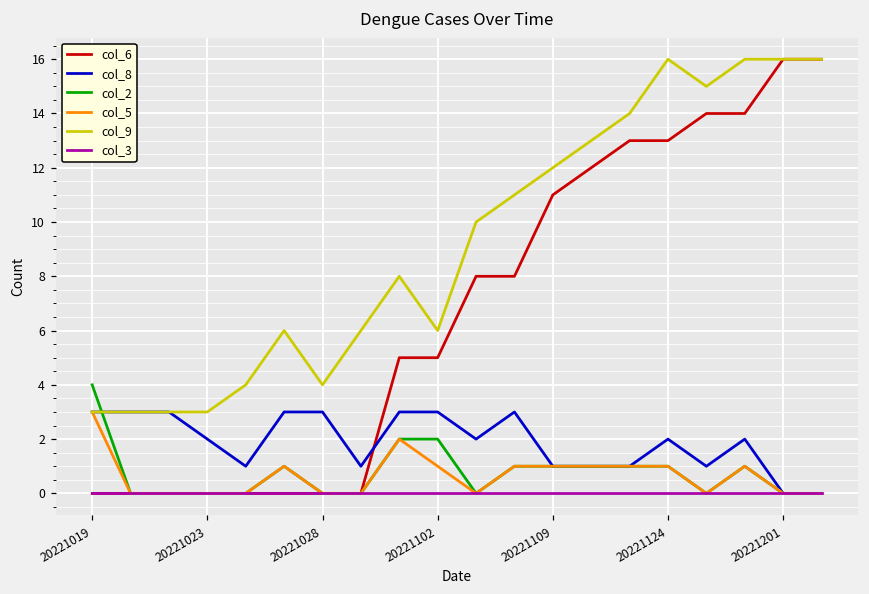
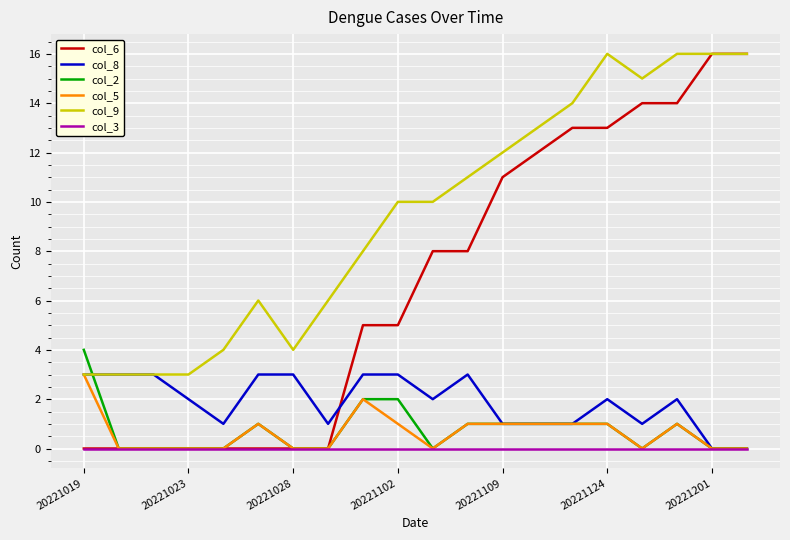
col_9, 20221102: 6 -> 10
